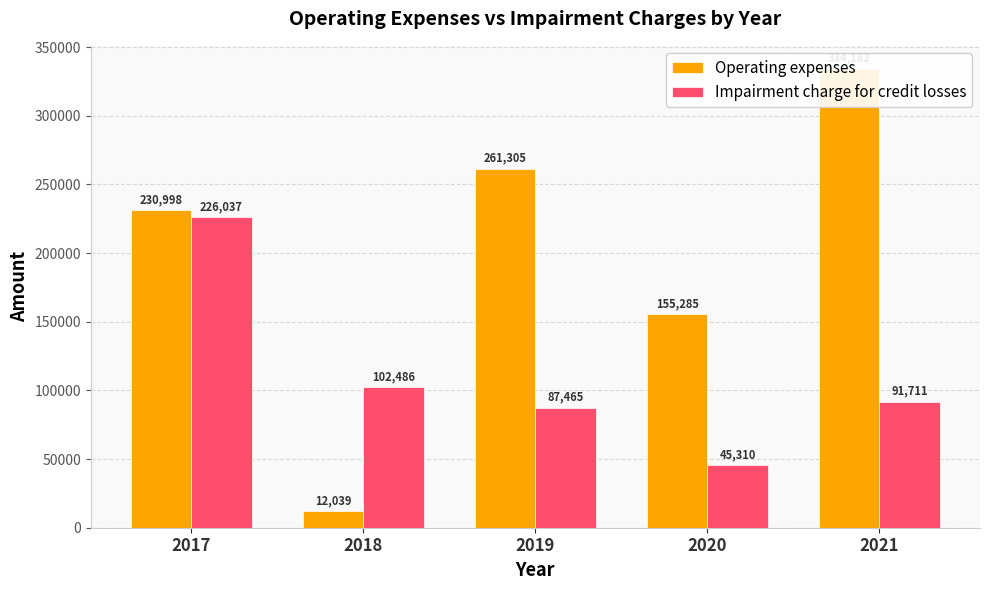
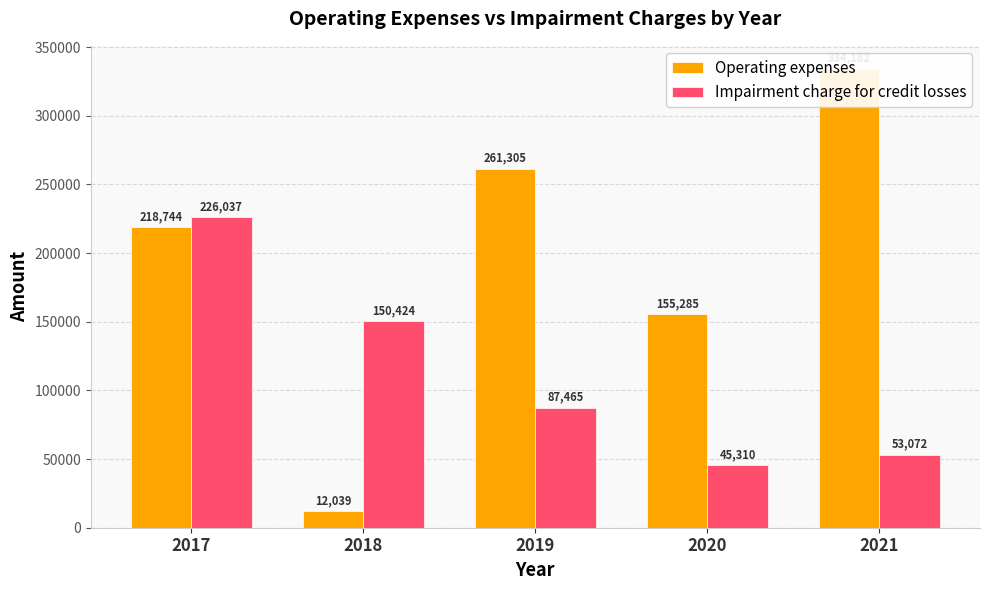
Operating expenses, 2017: 230,998 -> 218,744
Impairment charge for credit losses, 2018: 102,486 -> 150,424
Impairment charge for credit losses, 2021: 91,711 -> 53,072
